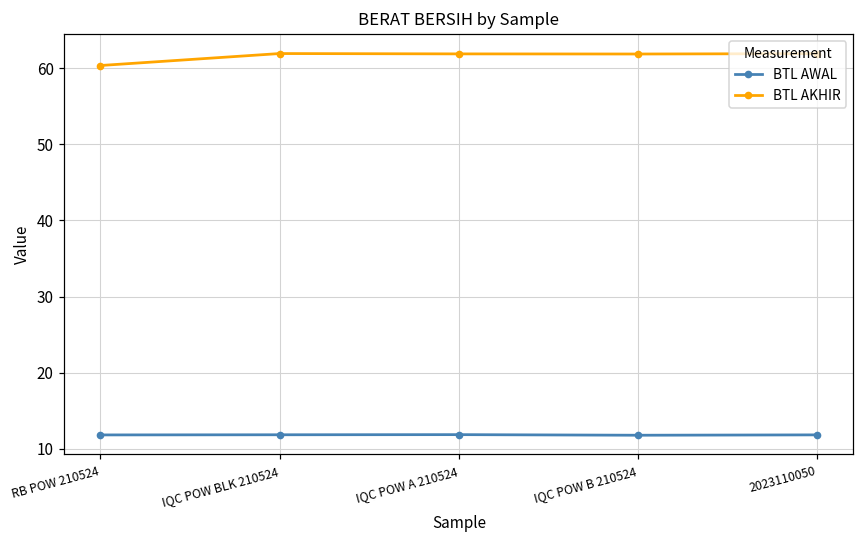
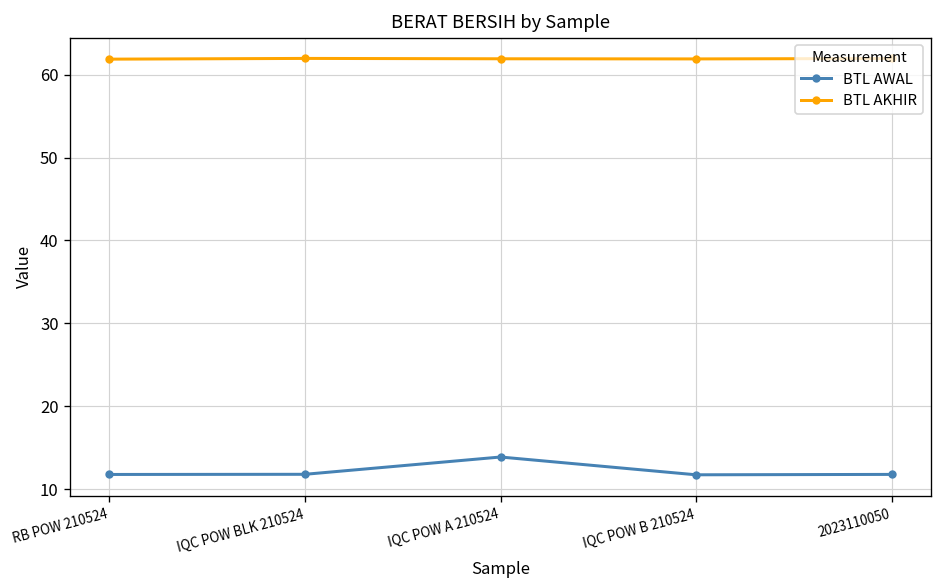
BTL AKHIR, RB POW 210524: 60 -> 62
BTL AWAL, IQC POW A 210524: 12 -> 14
